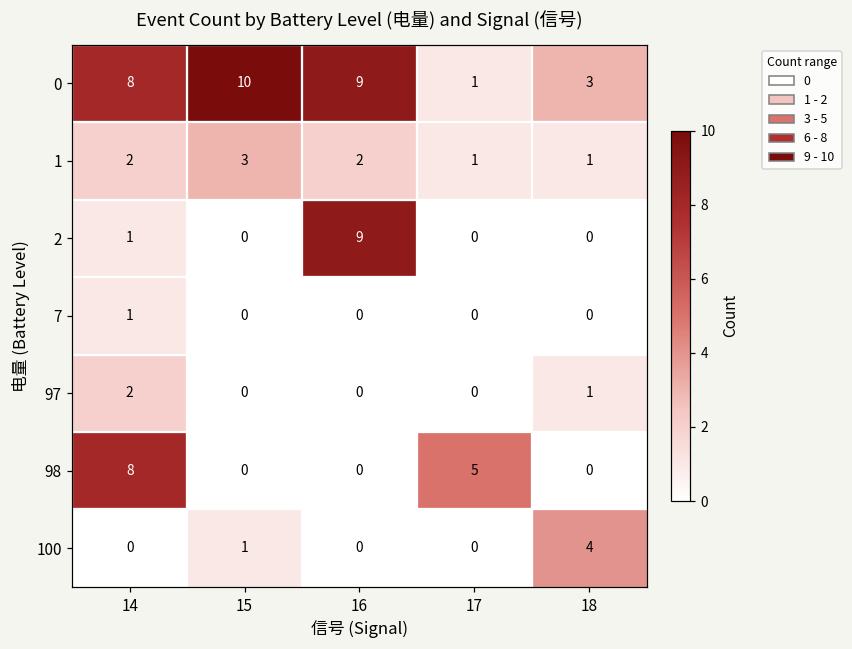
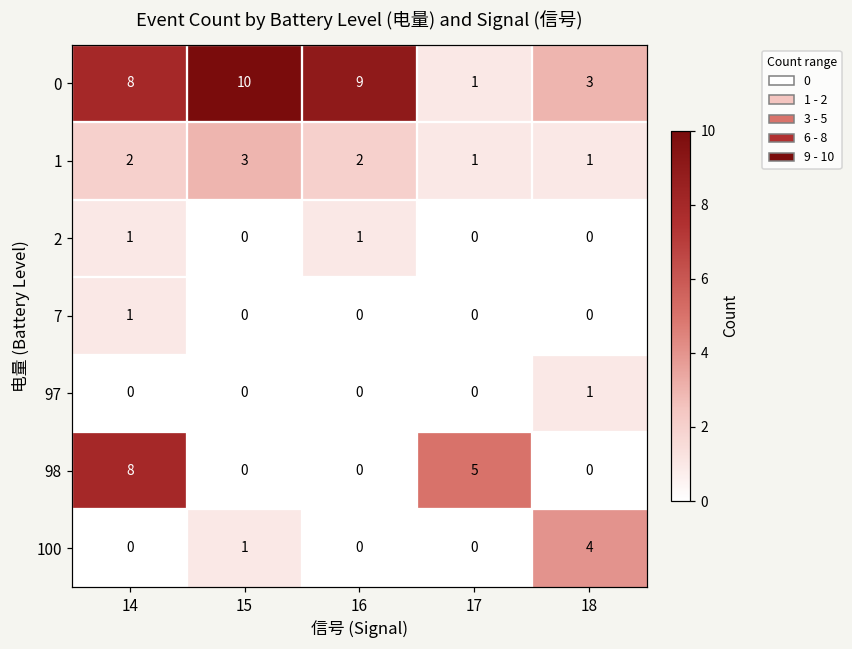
2, 16: 9 -> 1
97, 14: 2 -> 0
